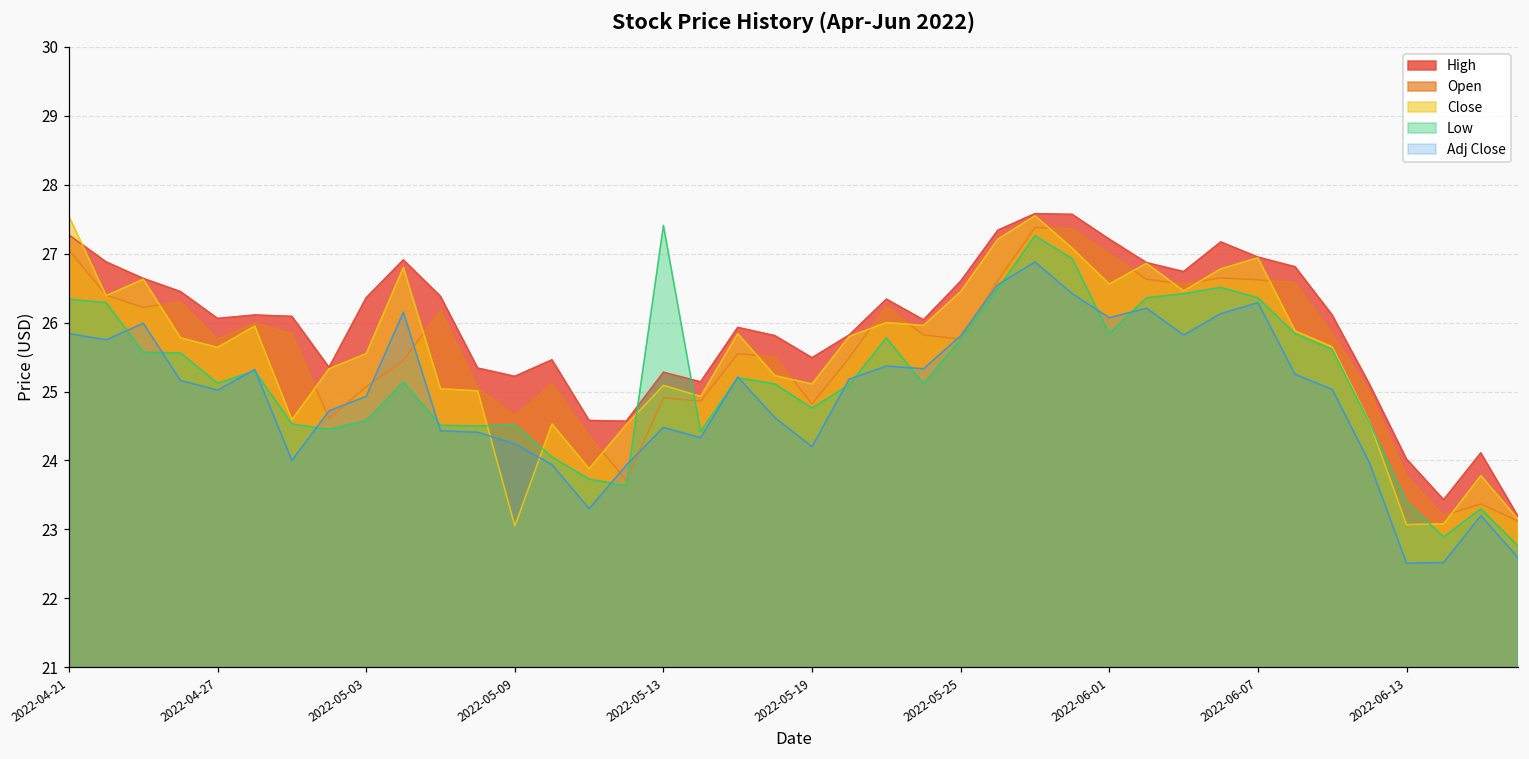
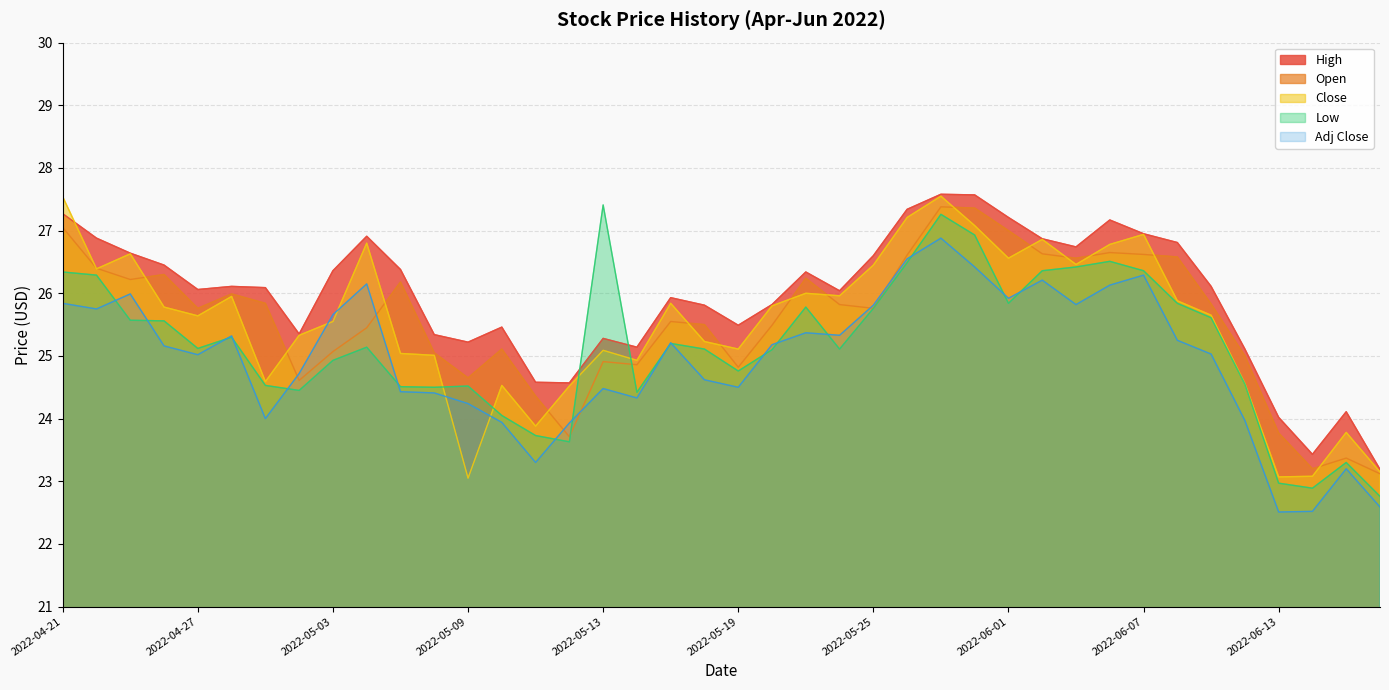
Low, 2022-05-03: 24.6 -> 24.9
Adj Close, 2022-05-03: 24.9 -> 25.7
Adj Close, 2022-05-19: 24.2 -> 24.5
Adj Close, 2022-06-01: 26.1 -> 25.9
Low, 2022-06-13: 23.4 -> 23.0
